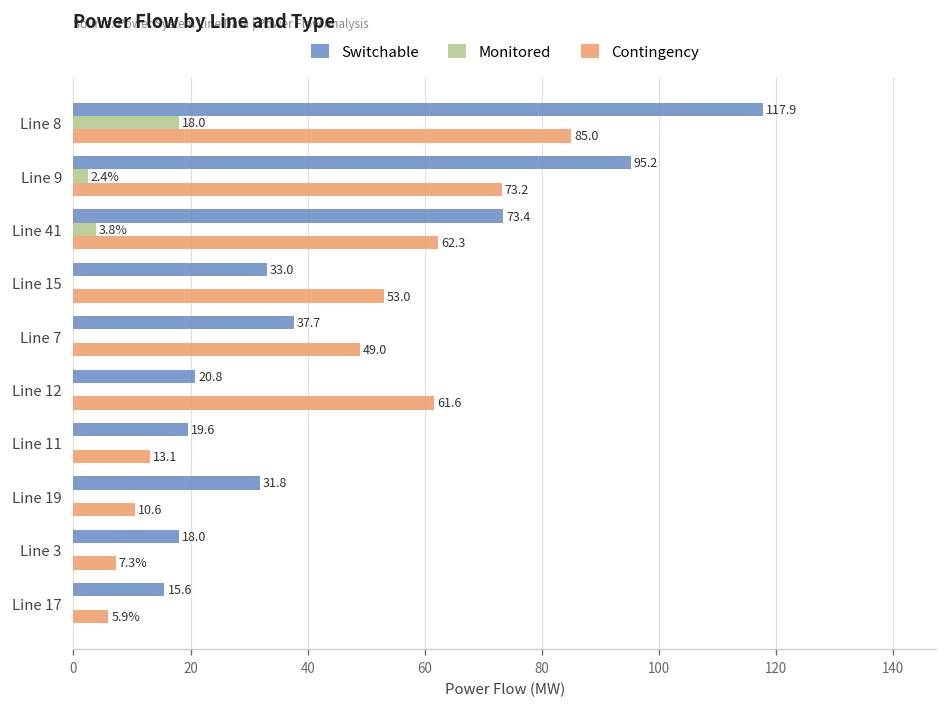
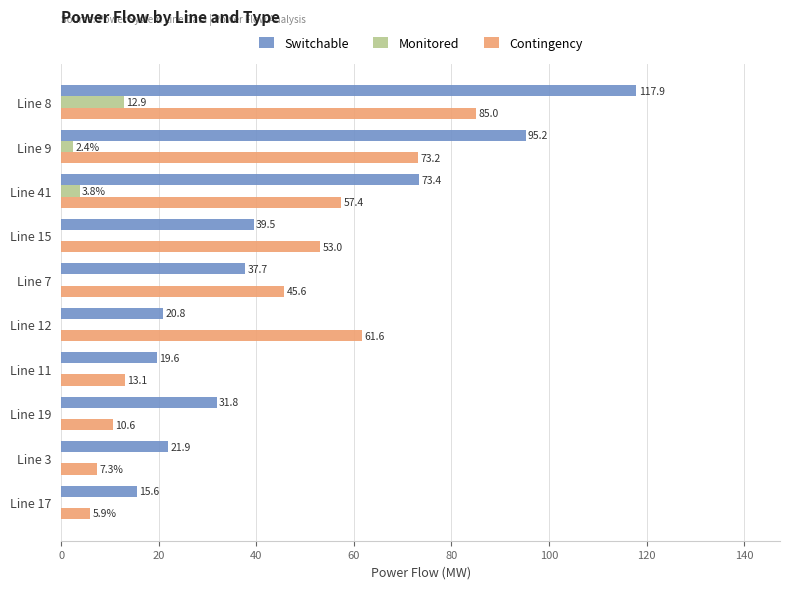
Monitored, Line 8: 18.0 -> 12.9
Contingency, Line 41: 62.3 -> 57.4
Switchable, Line 15: 33.0 -> 39.5
Contingency, Line 7: 49.0 -> 45.6
Switchable, Line 3: 18.0 -> 21.9
